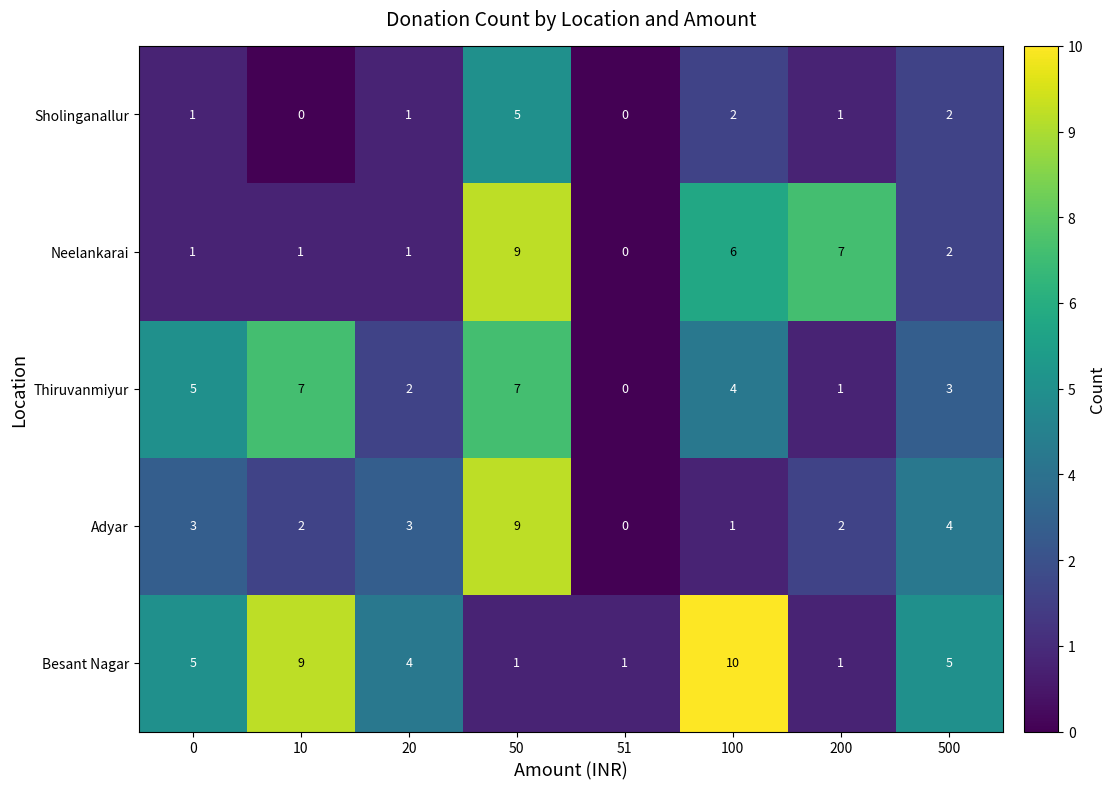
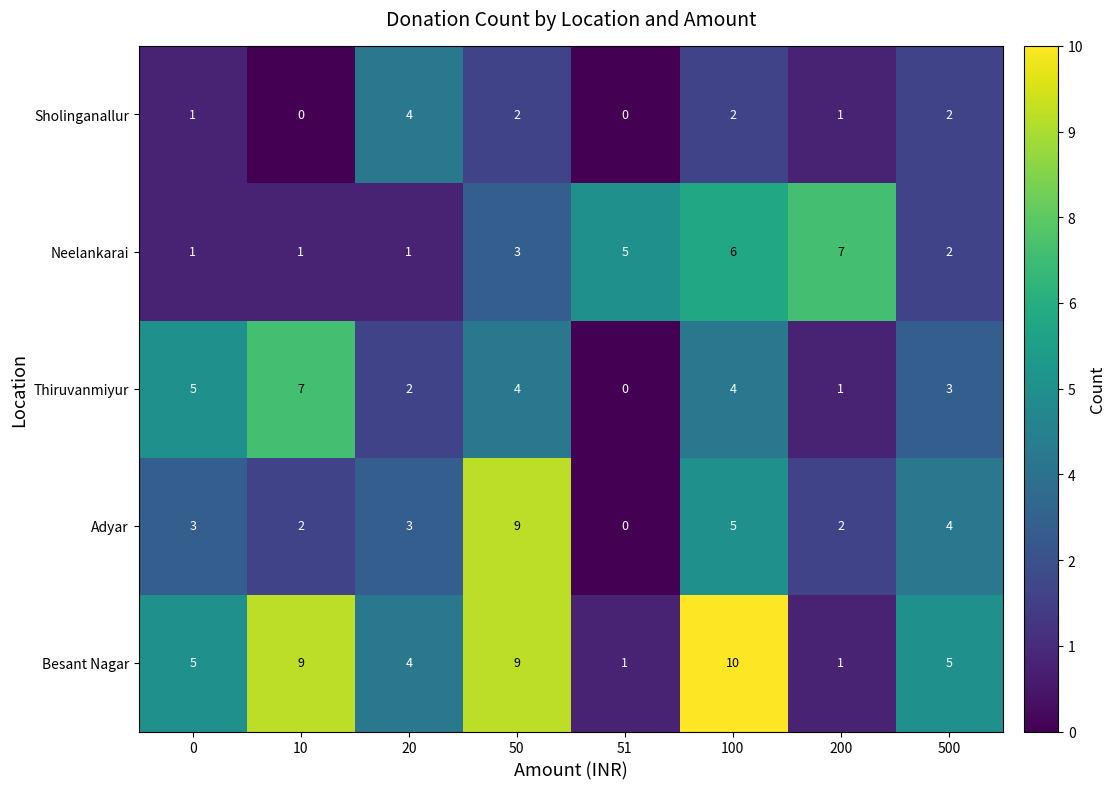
Sholinganallur, 20: 1 -> 4
Sholinganallur, 50: 5 -> 2
Neelankarai, 50: 9 -> 3
Neelankarai, 51: 0 -> 5
Thiruvanmiyur, 50: 7 -> 4
Adyar, 100: 1 -> 5
Besant Nagar, 50: 1 -> 9
